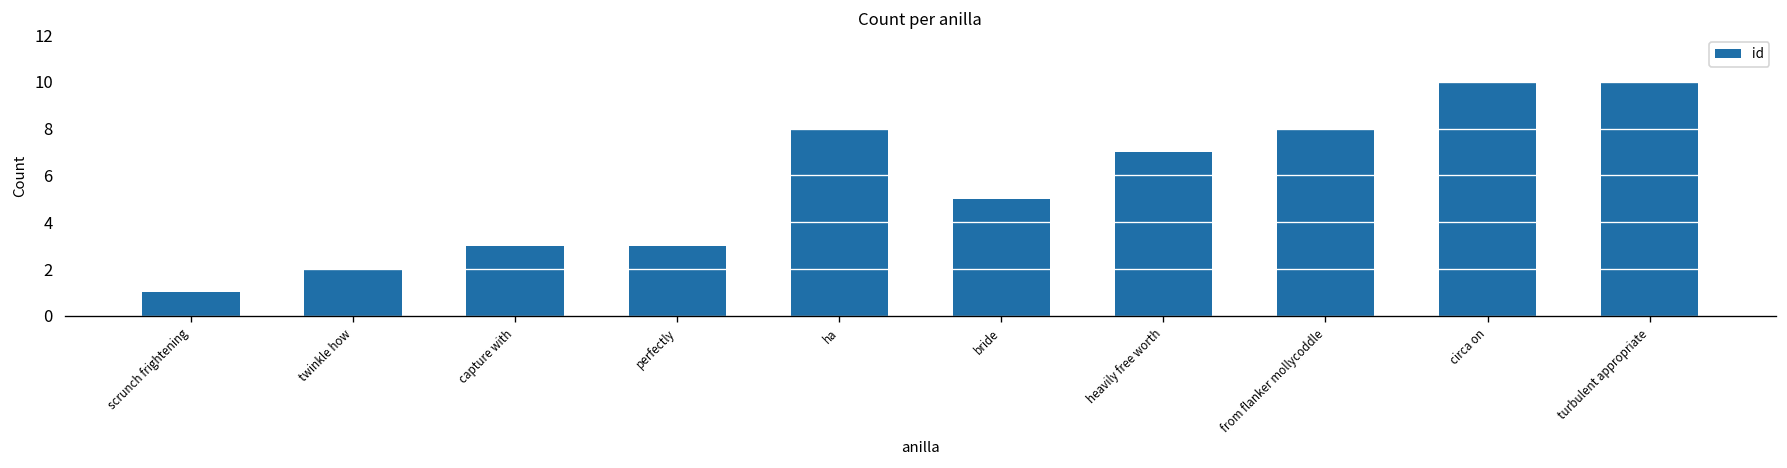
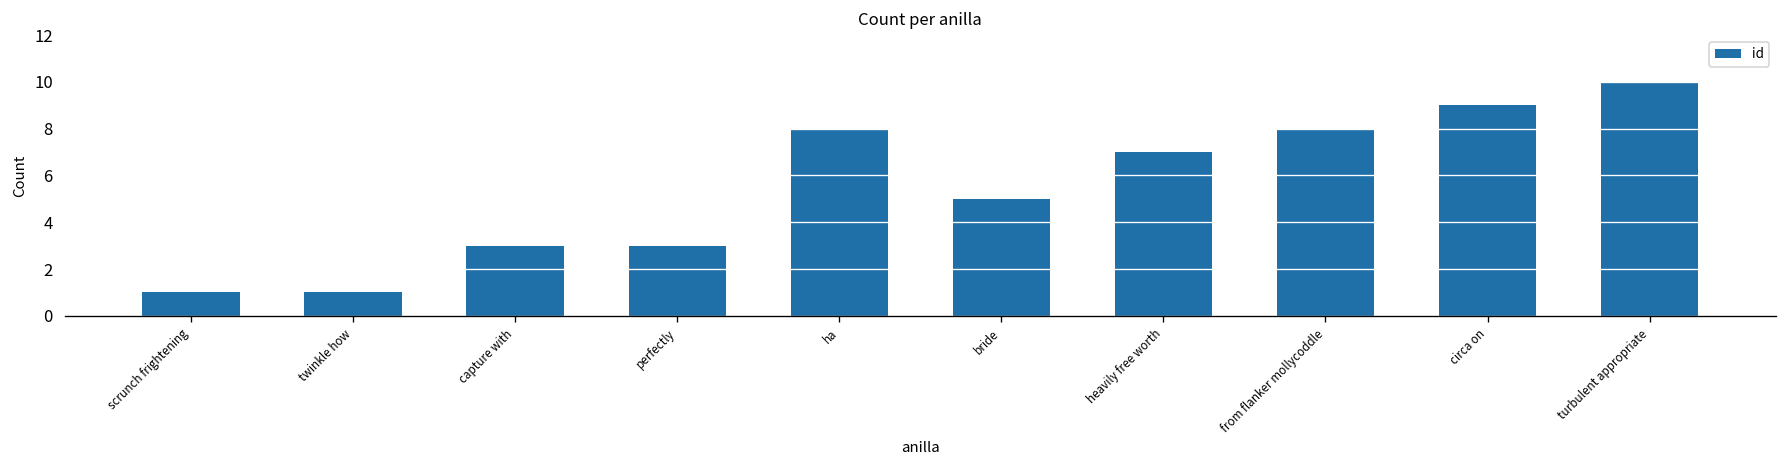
twinkle how: 2 -> 1
circa on: 10 -> 9
